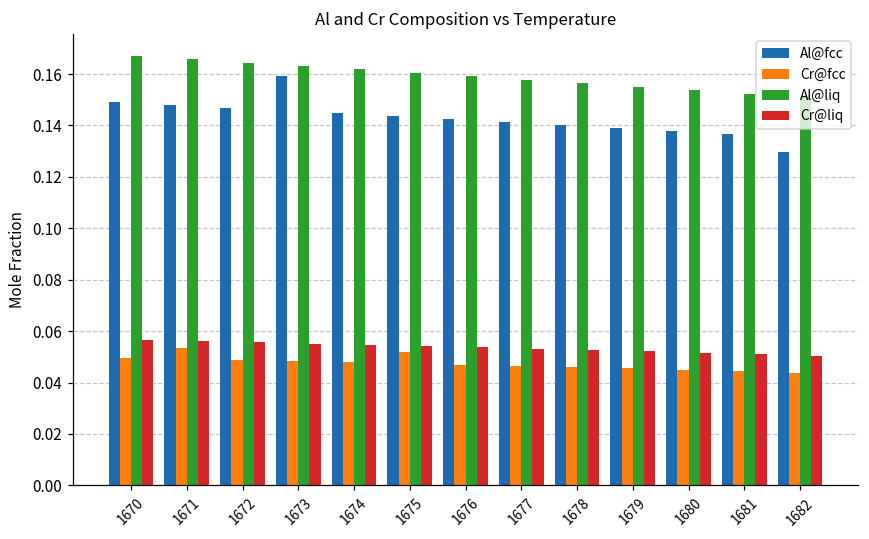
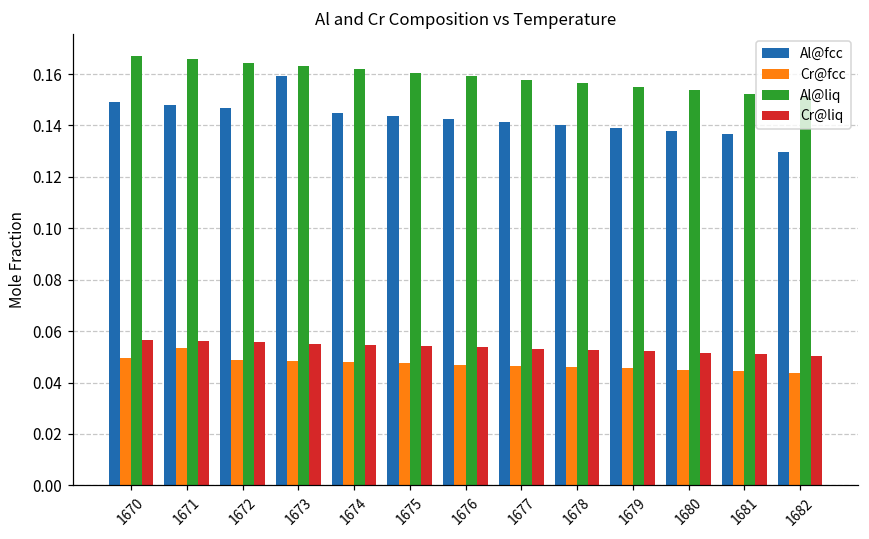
Cr@fcc, 1675: 0.052 -> 0.047
